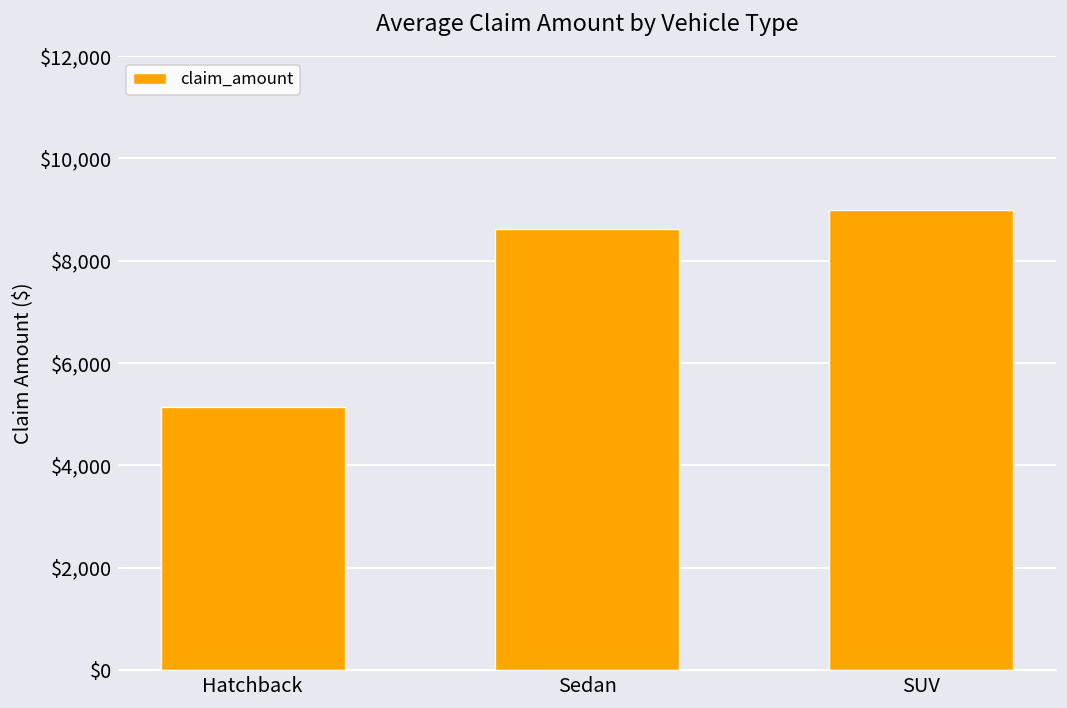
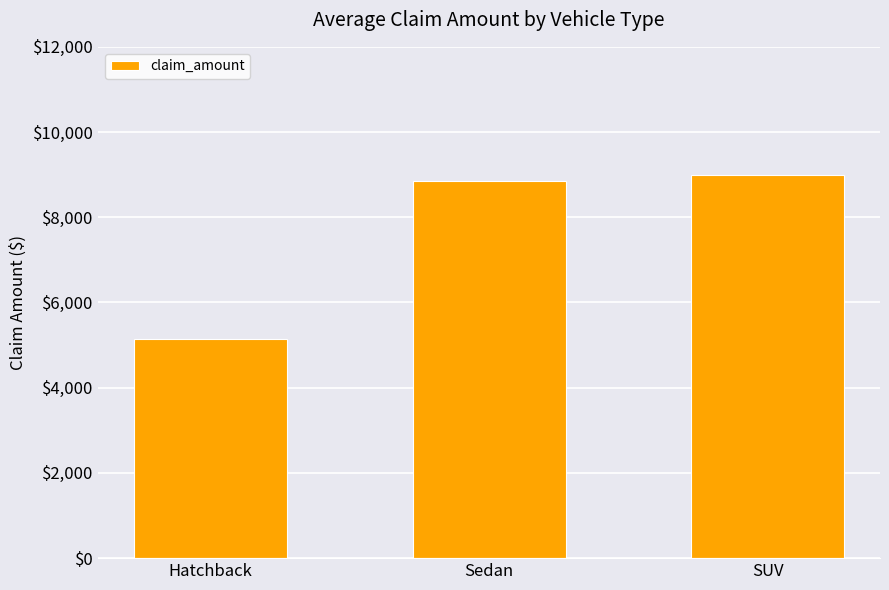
Sedan: $8,600 -> $8,900
